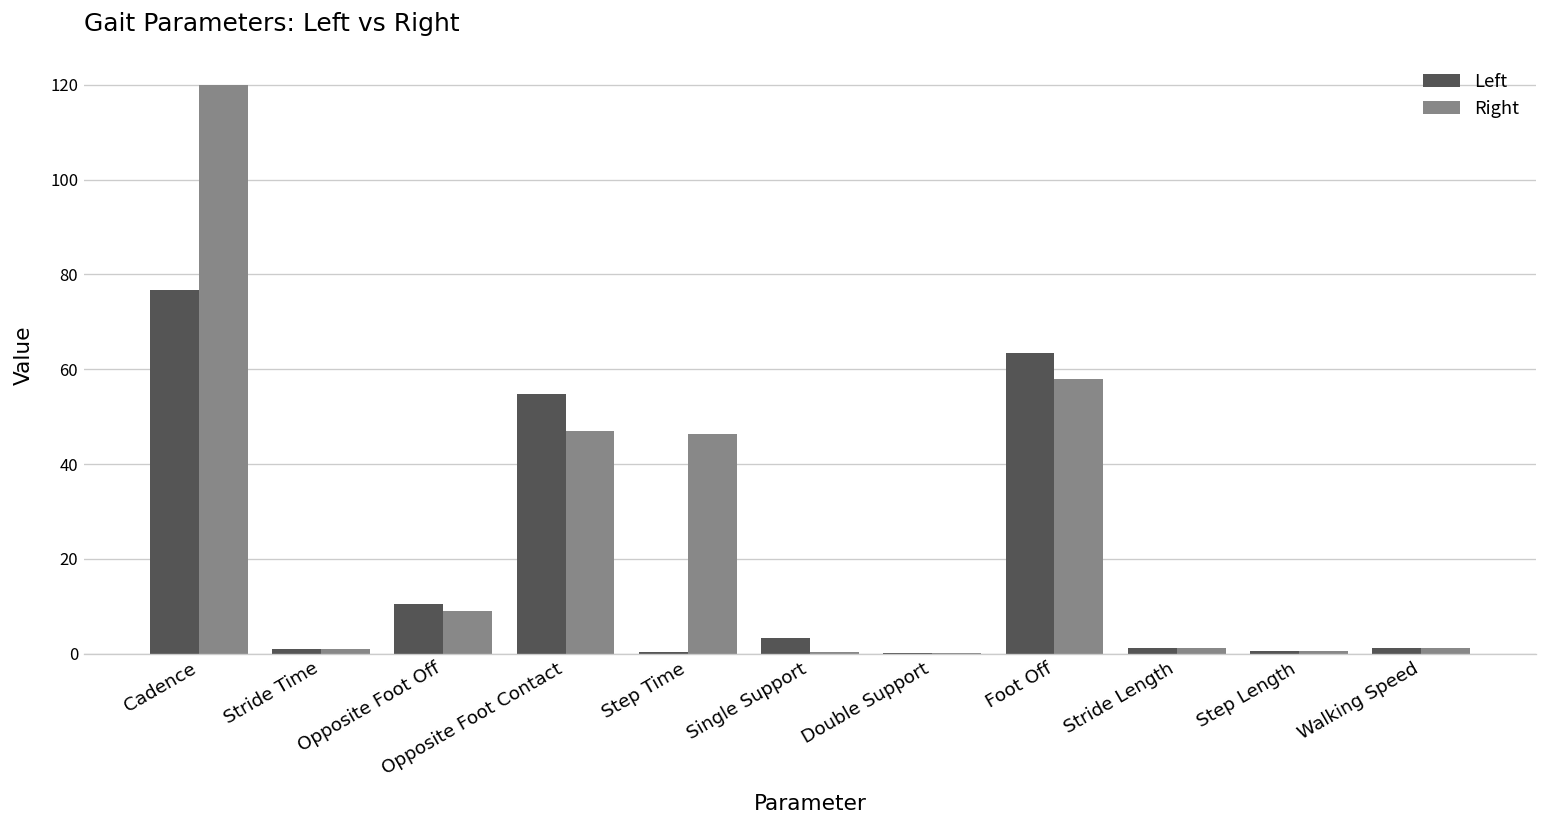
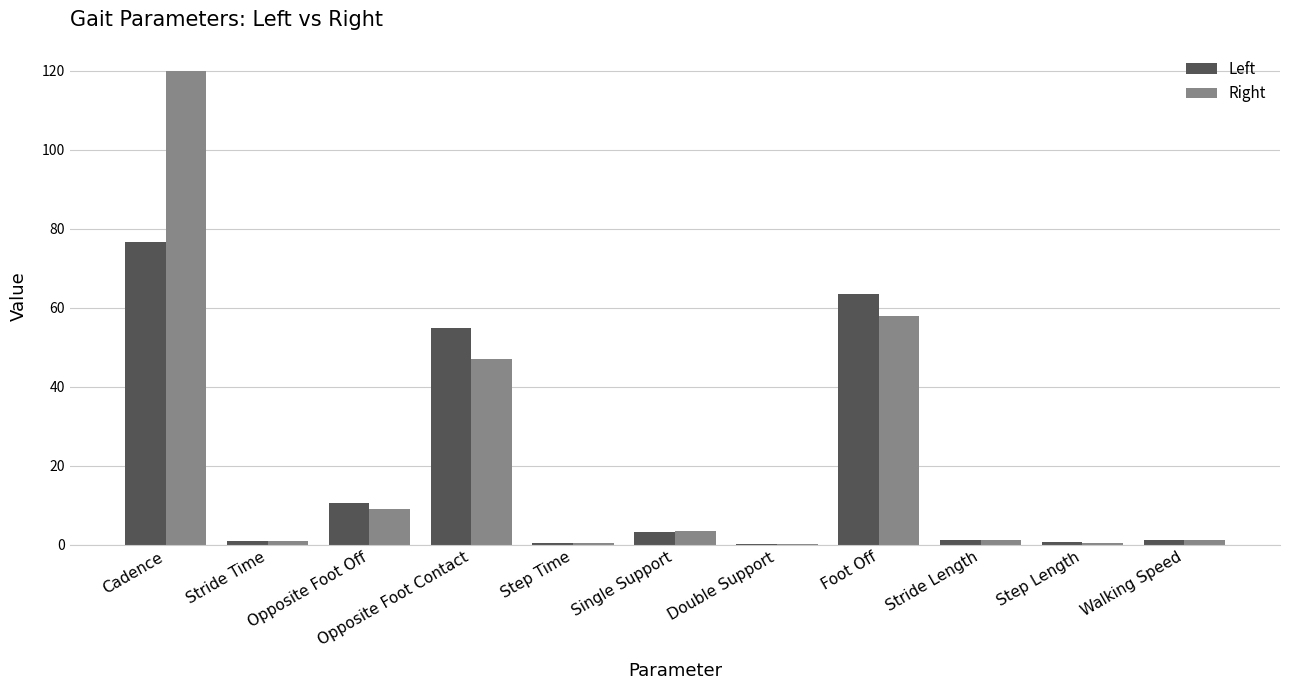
Right, Step Time: 46 -> 1
Right, Single Support: 0 -> 4
